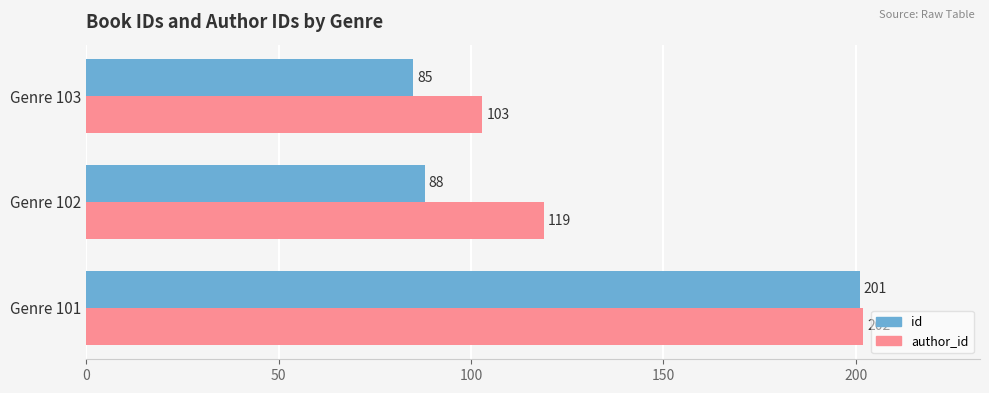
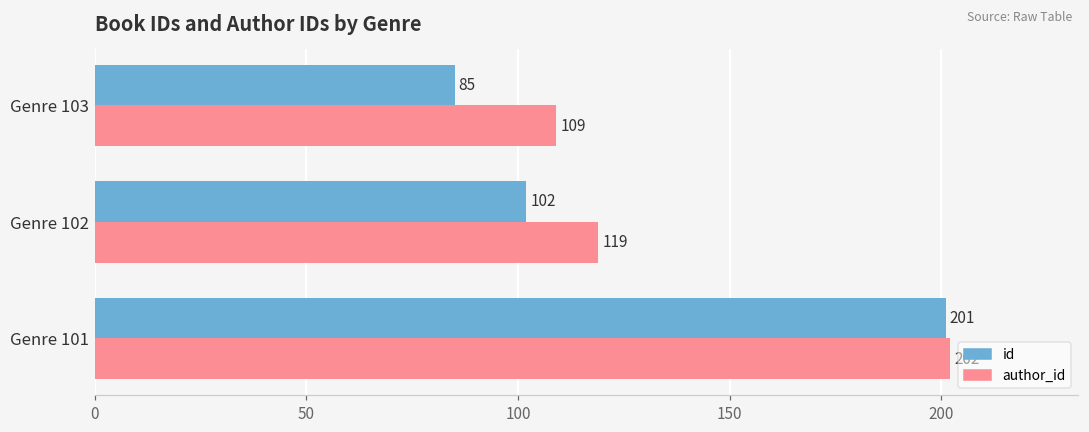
author_id, Genre 103: 103 -> 109
id, Genre 102: 88 -> 102
